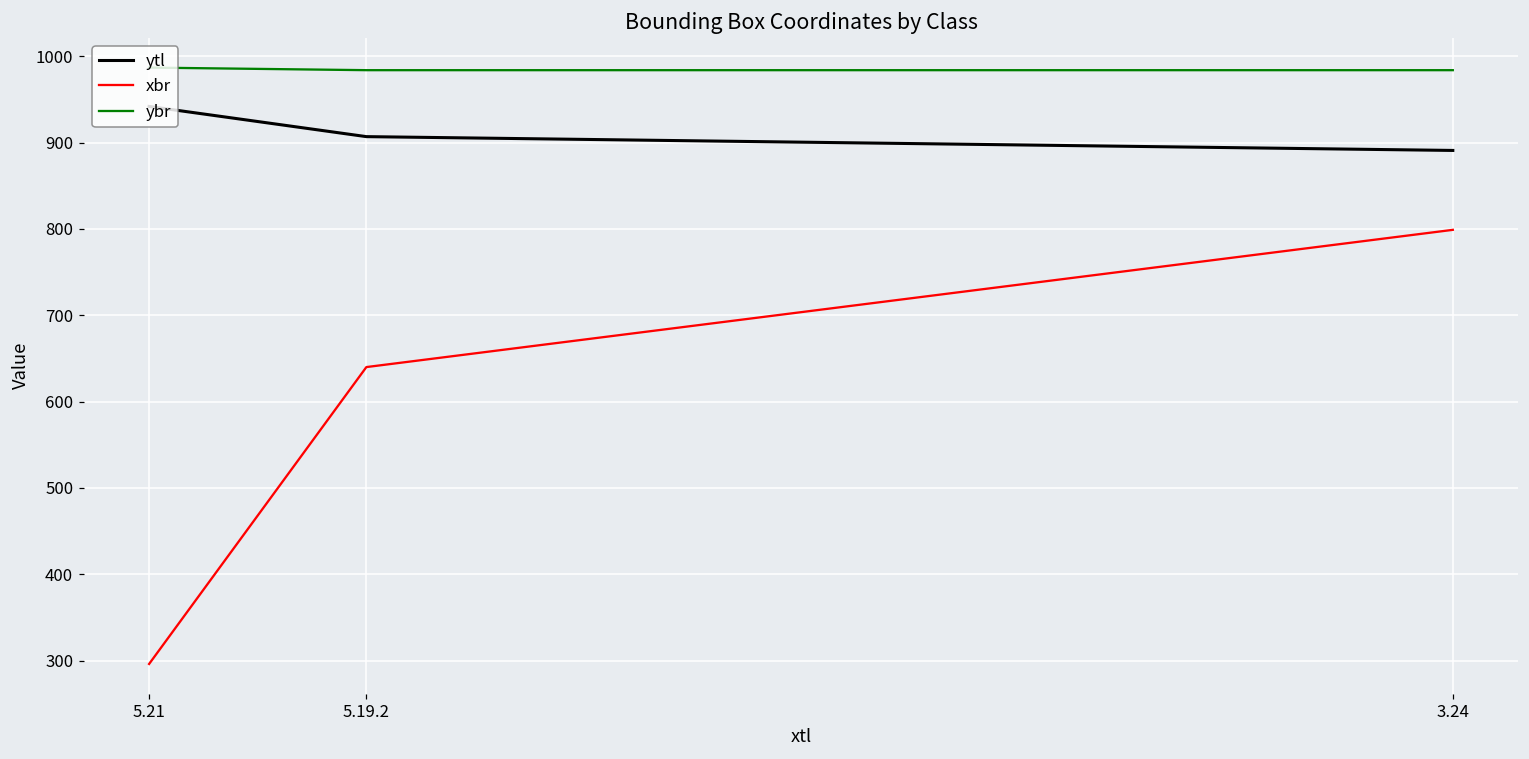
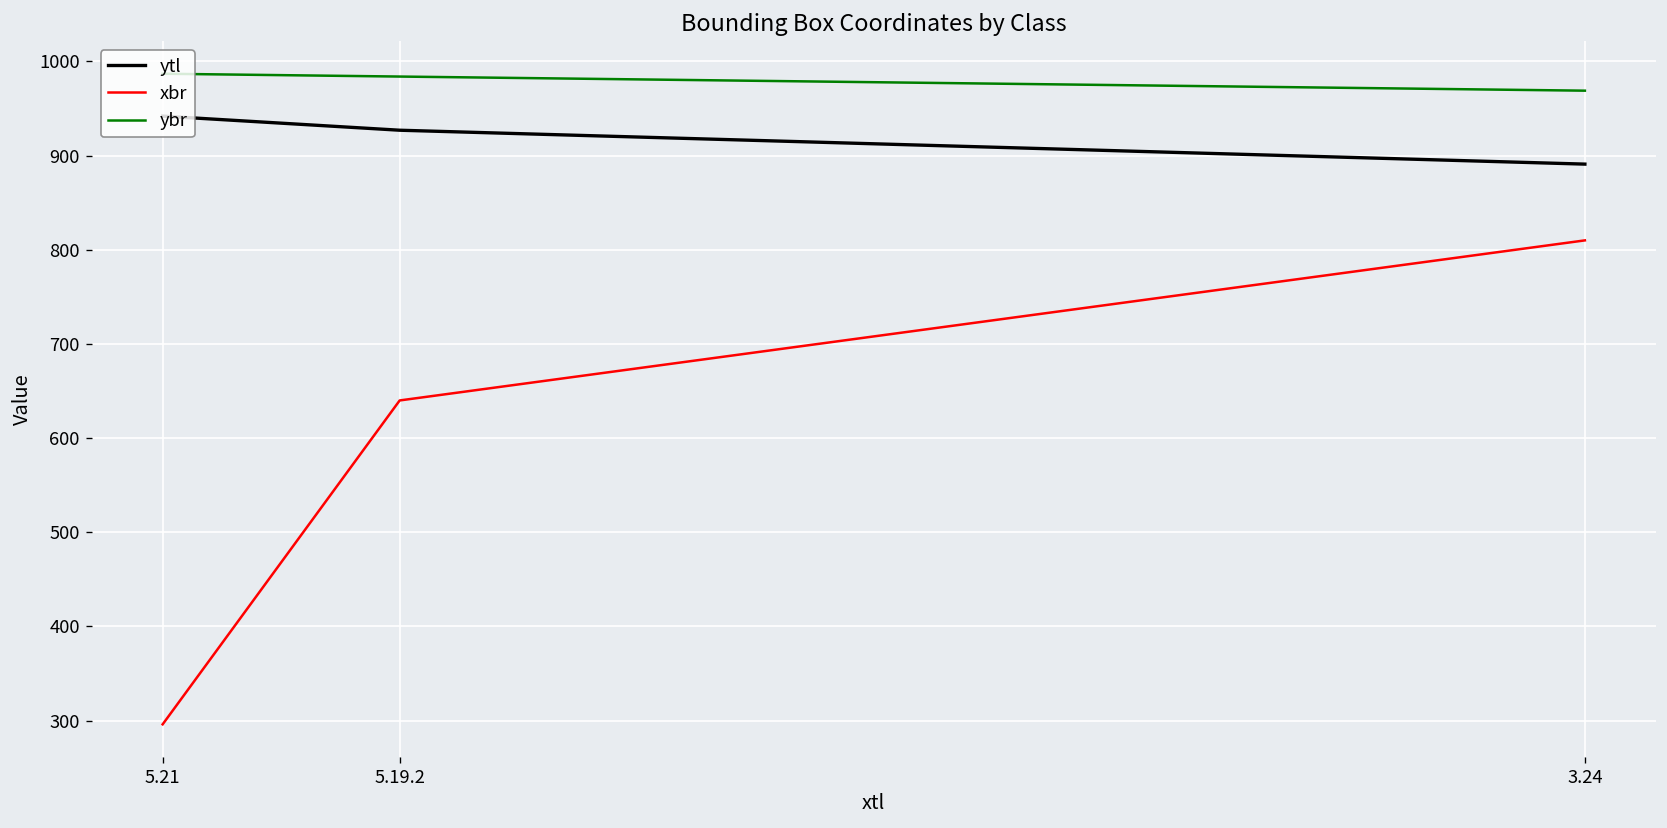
ytl, 5.19.2: 910 -> 930
xbr, 3.24: 800 -> 810
ybr, 3.24: 980 -> 970
